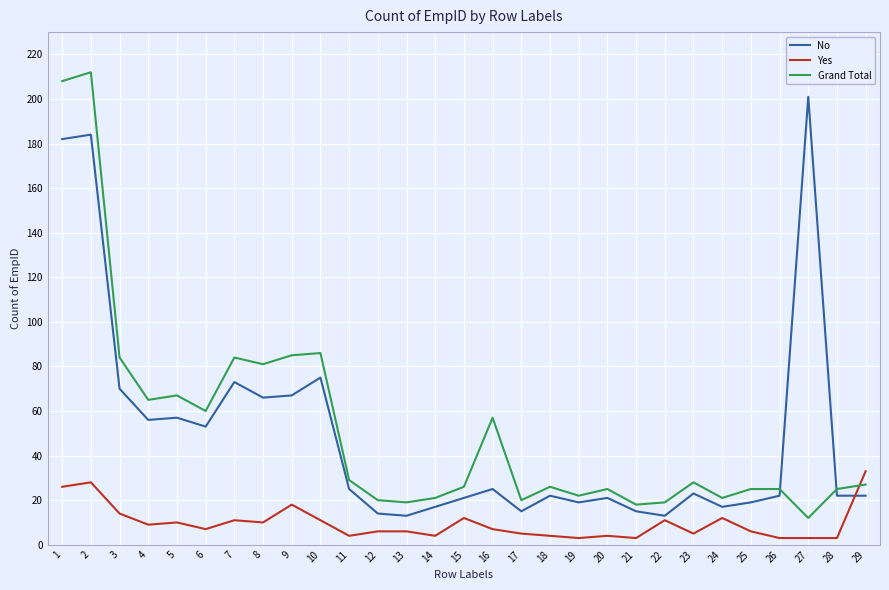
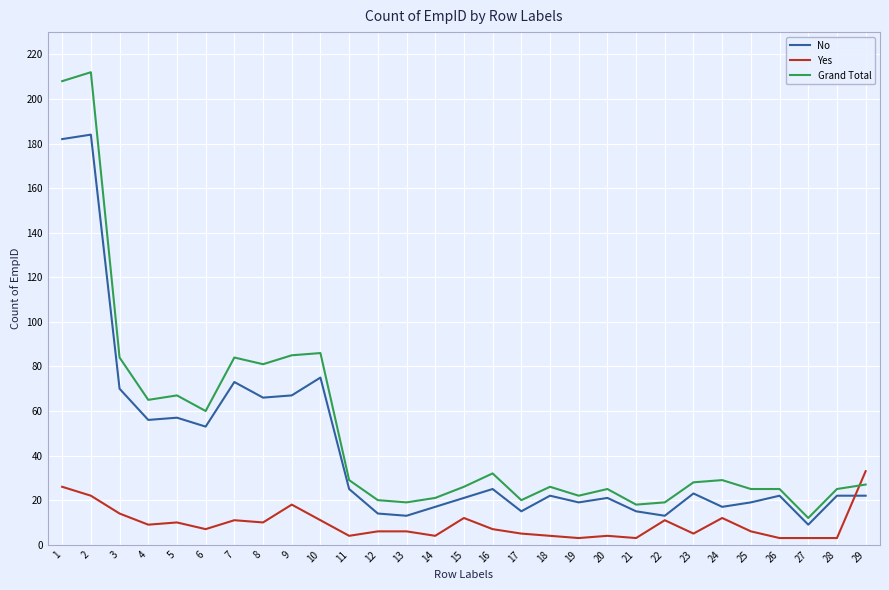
Yes, 2: 28 -> 22
Grand Total, 16: 57 -> 32
Grand Total, 24: 21 -> 29
No, 27: 201 -> 9
